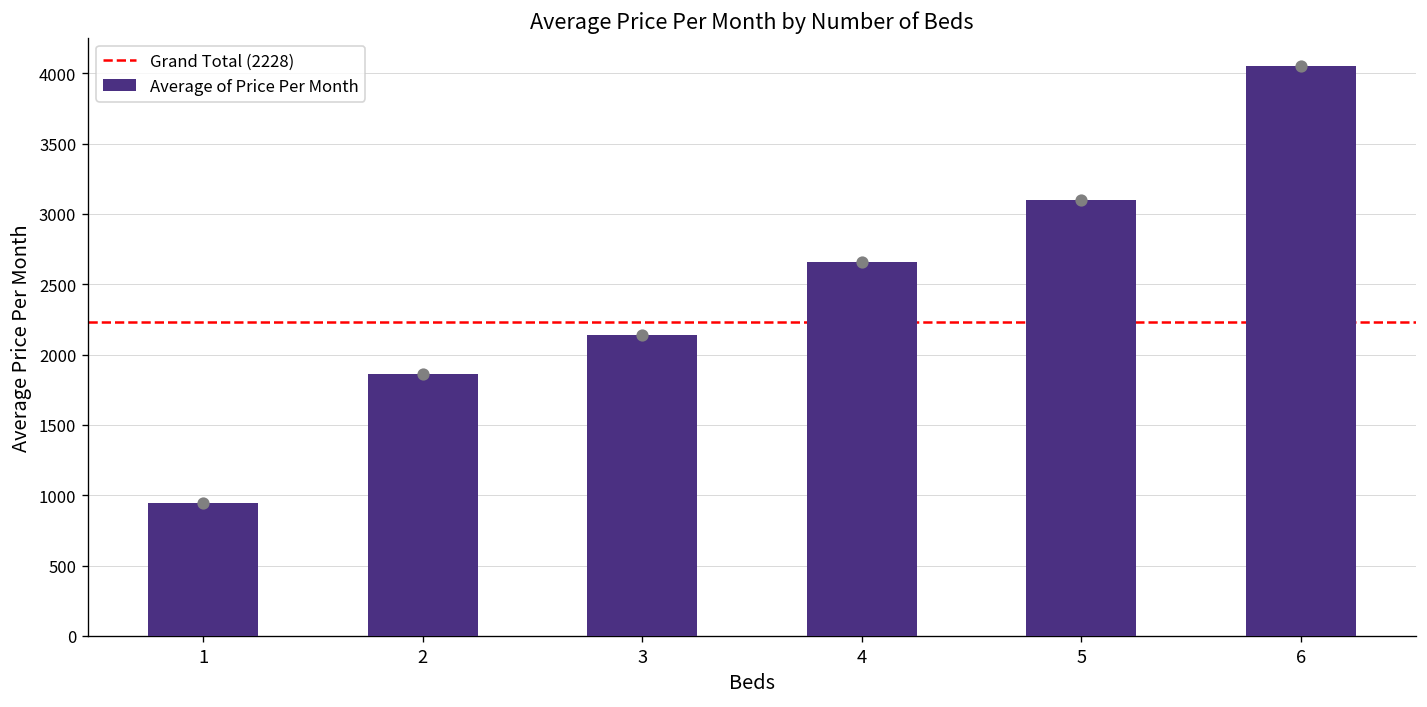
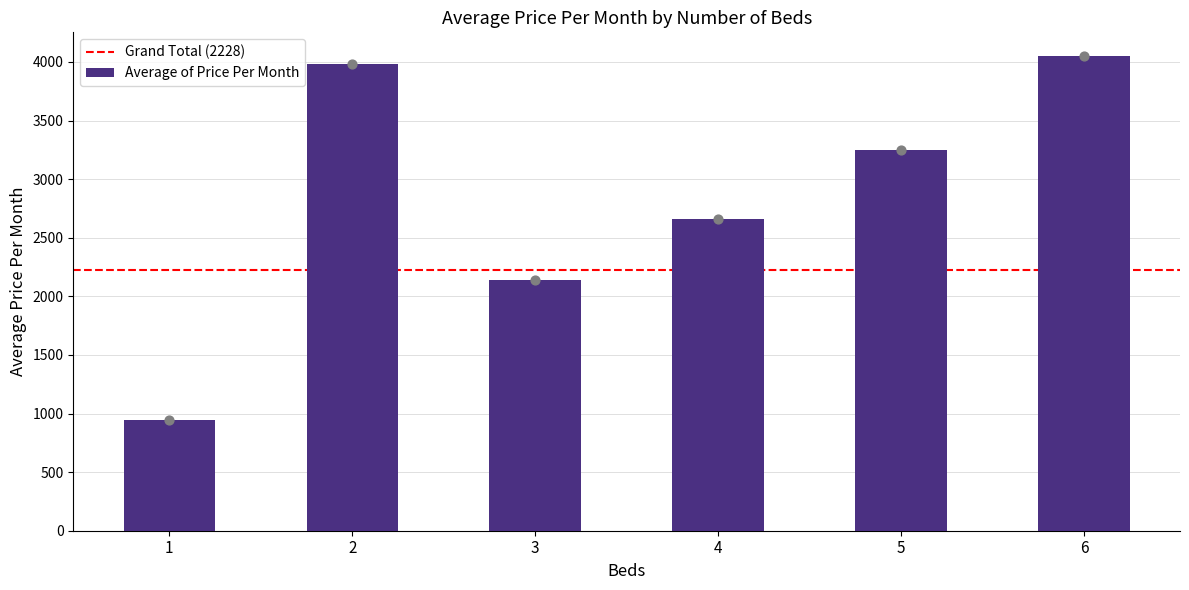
2: 1860 -> 3980
5: 3100 -> 3250
